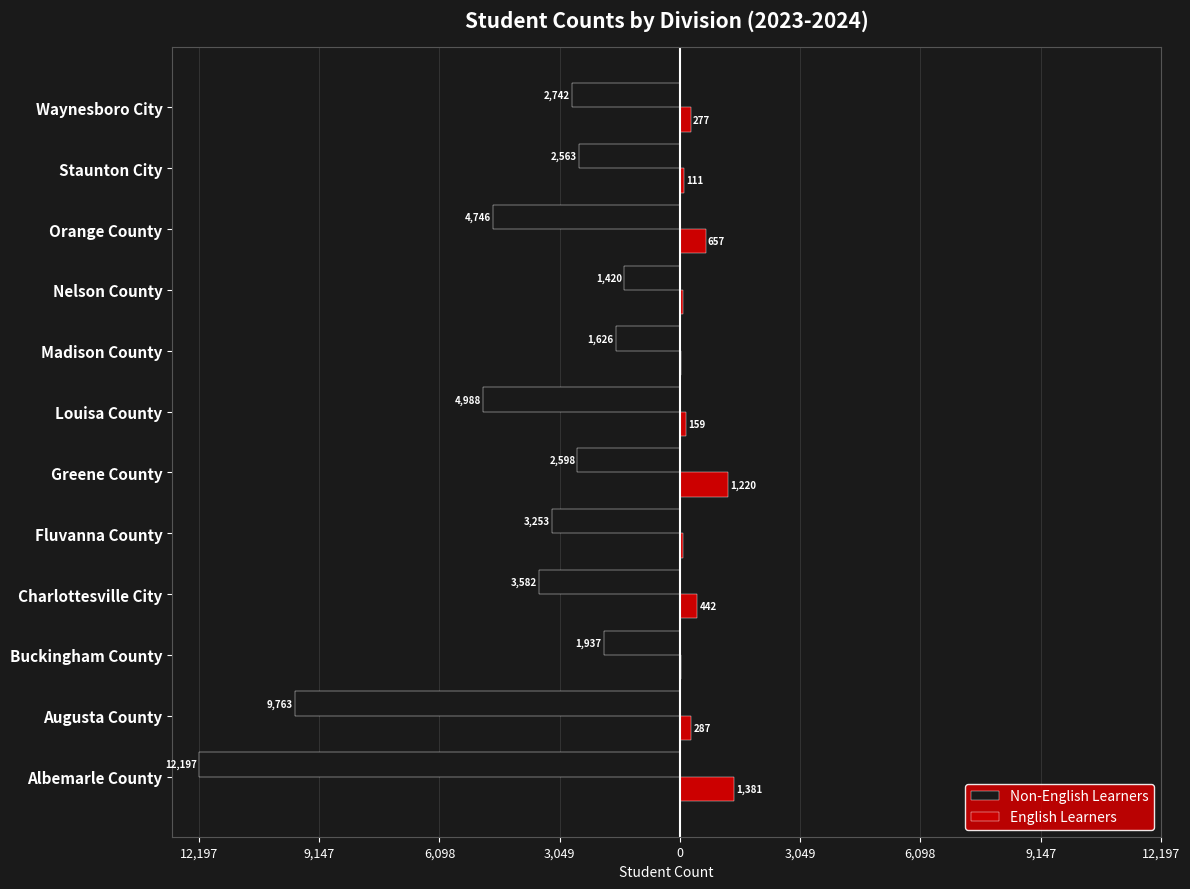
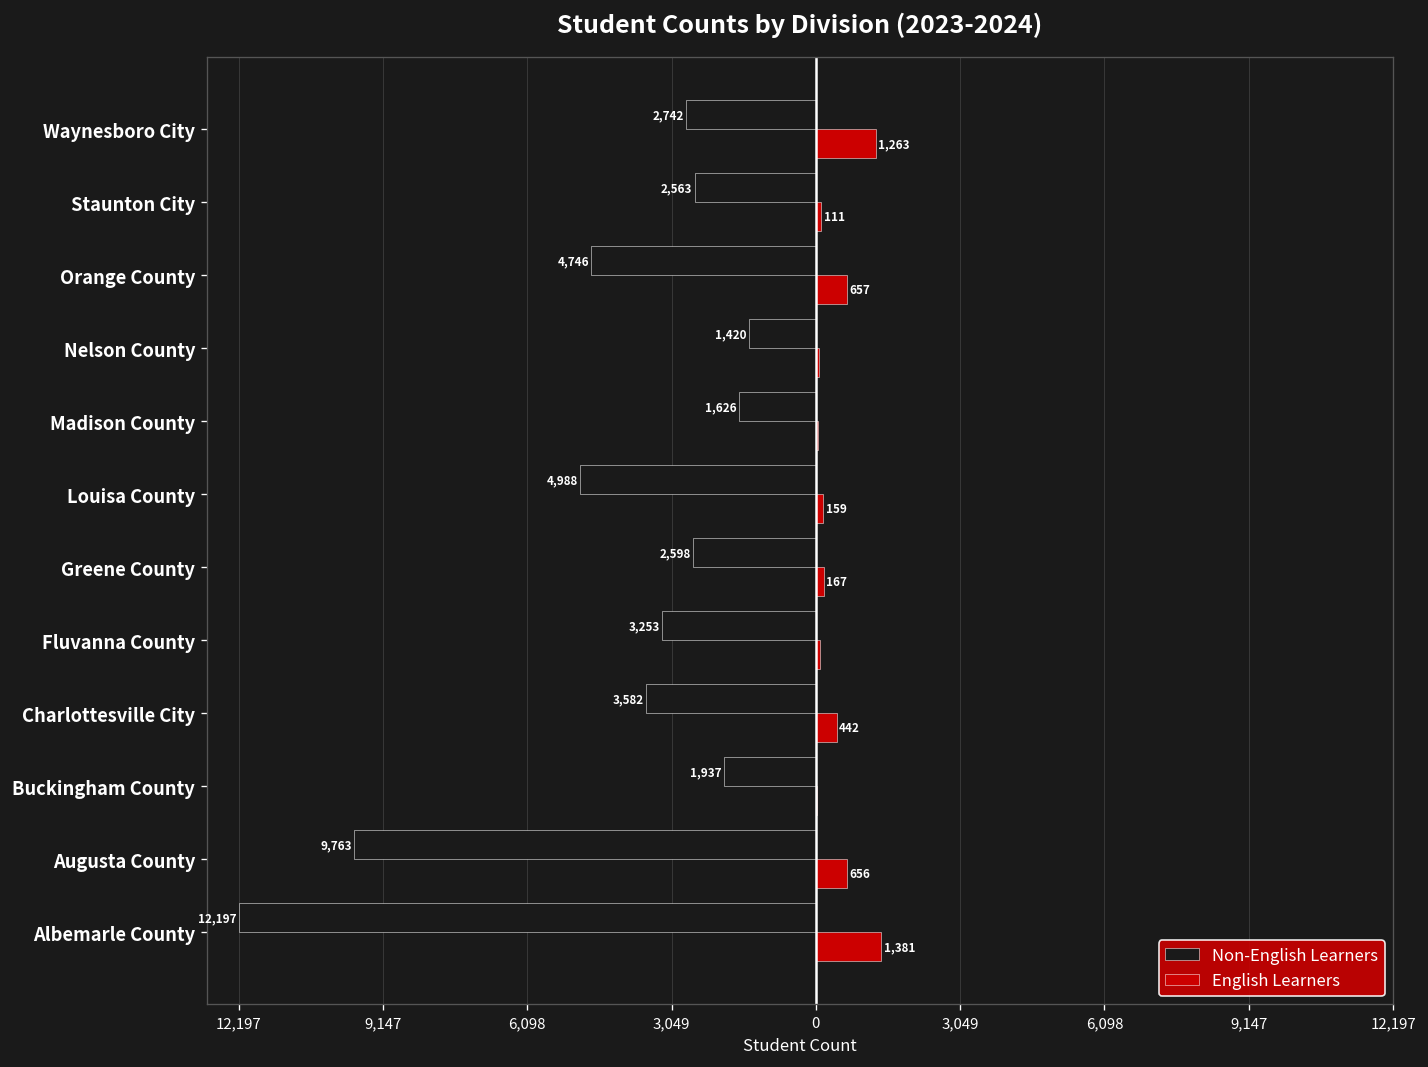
English Learners, Waynesboro City: 277 -> 1,263
English Learners, Greene County: 1,220 -> 167
English Learners, Augusta County: 287 -> 656
